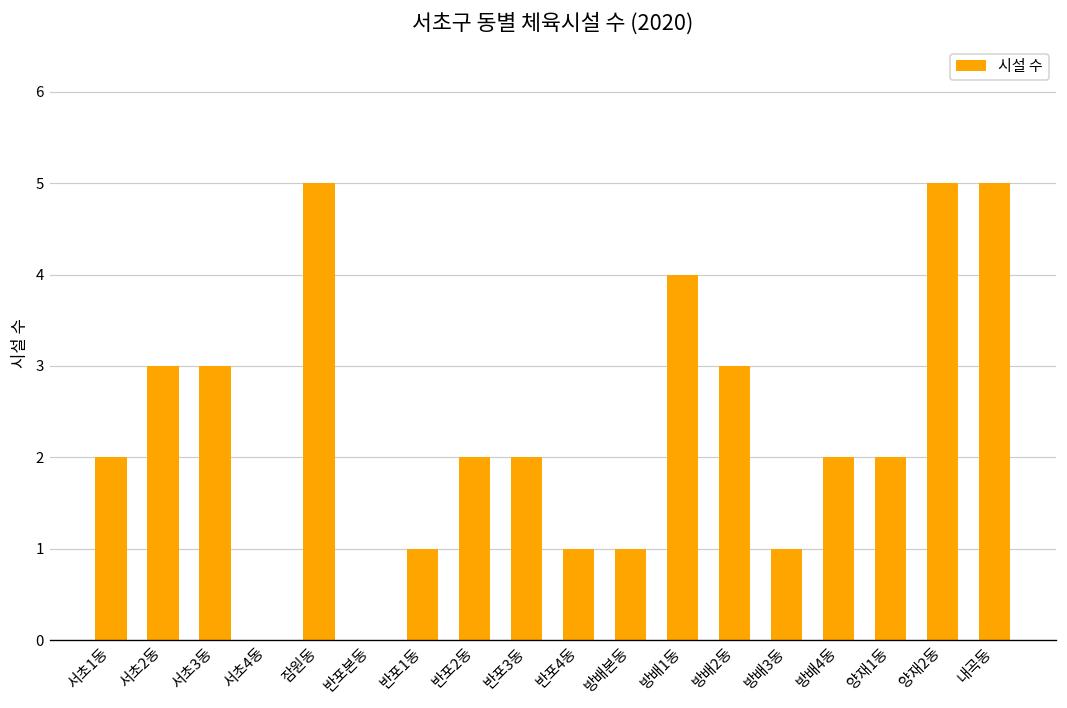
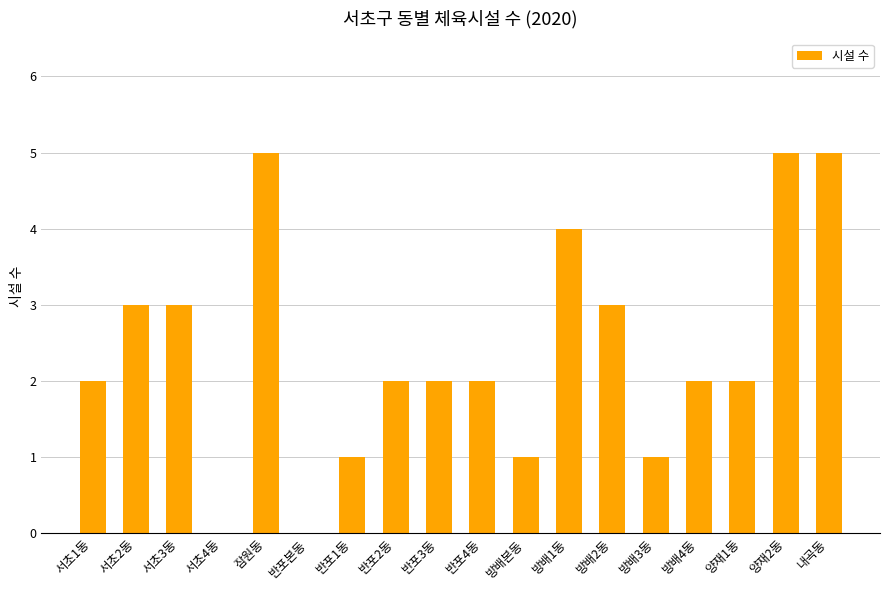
반포4동: 1 -> 2
